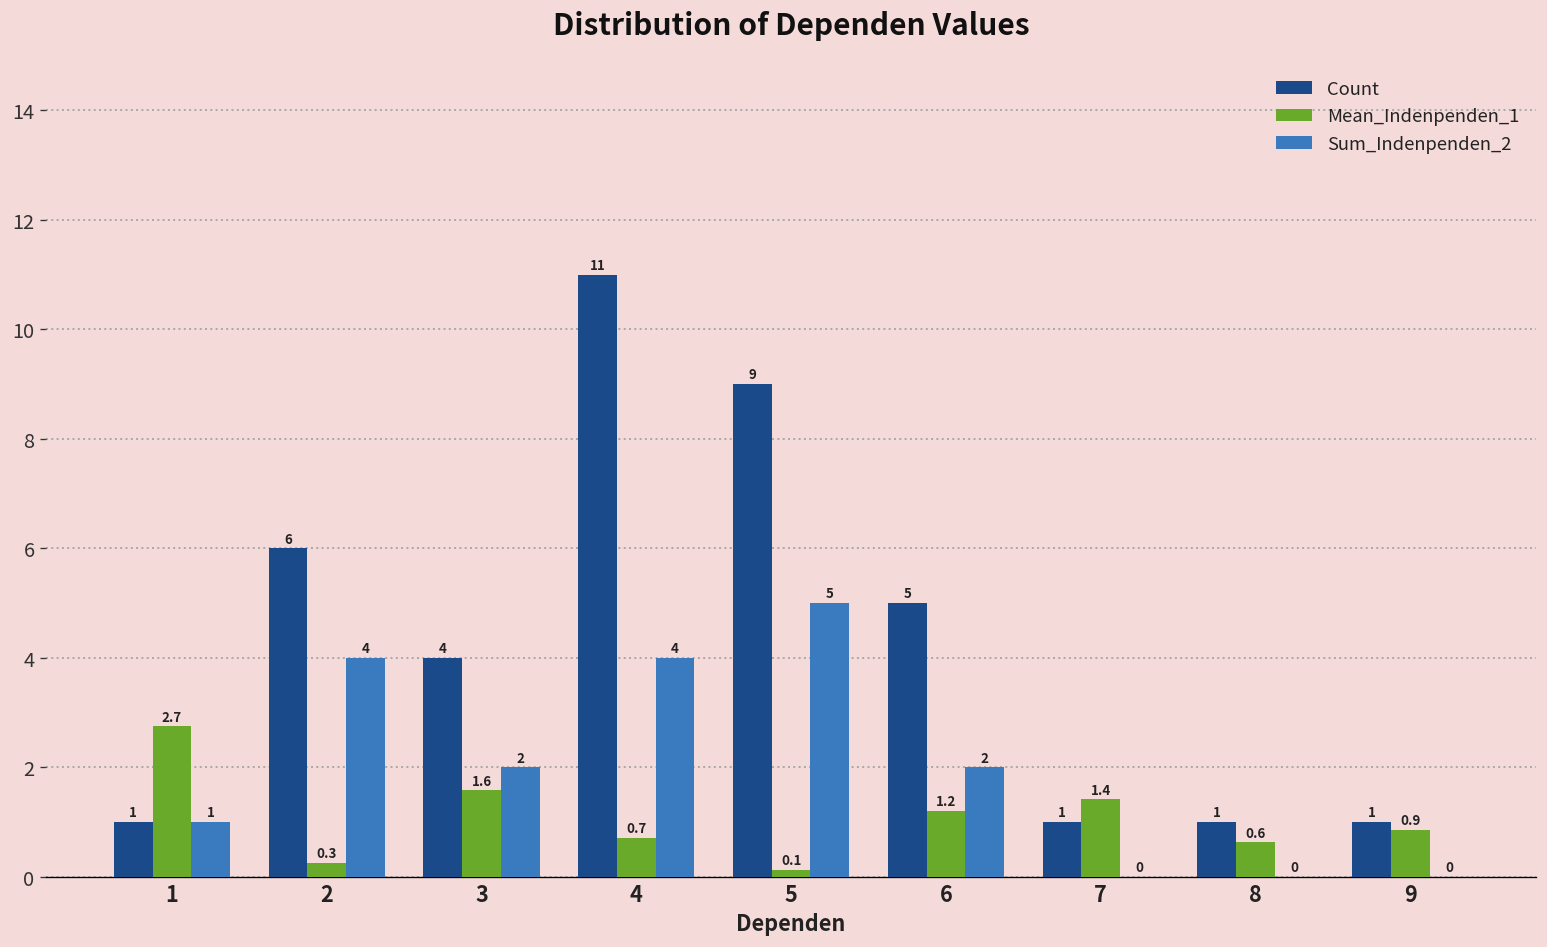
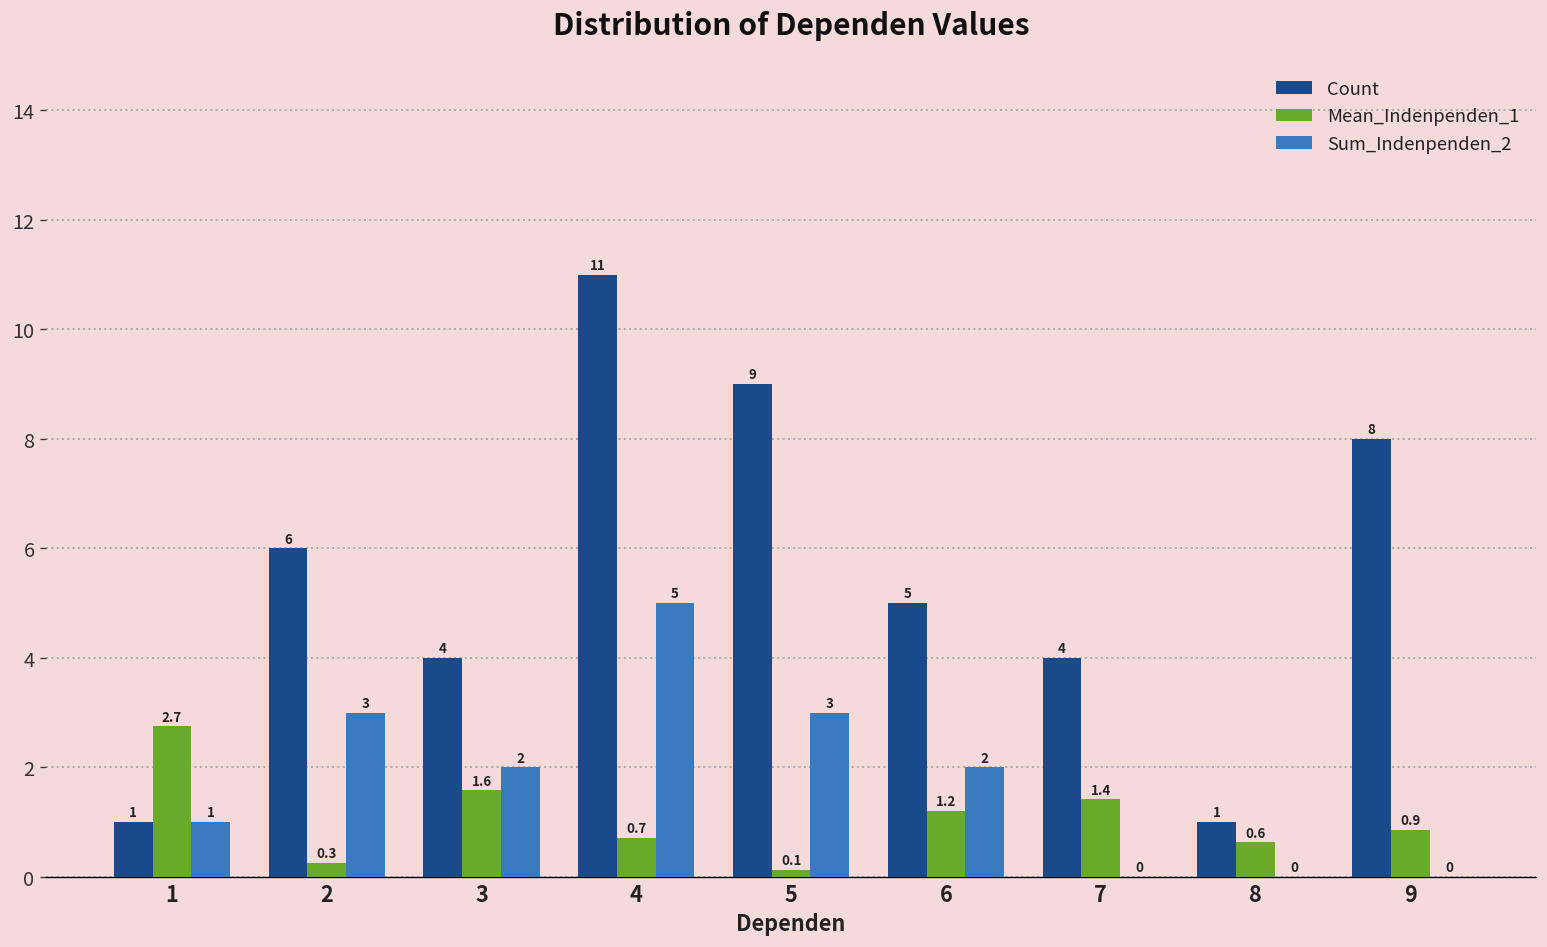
Sum_Indenpenden_2, 2: 4 -> 3
Sum_Indenpenden_2, 4: 4 -> 5
Sum_Indenpenden_2, 5: 5 -> 3
Count, 7: 1 -> 4
Count, 9: 1 -> 8
